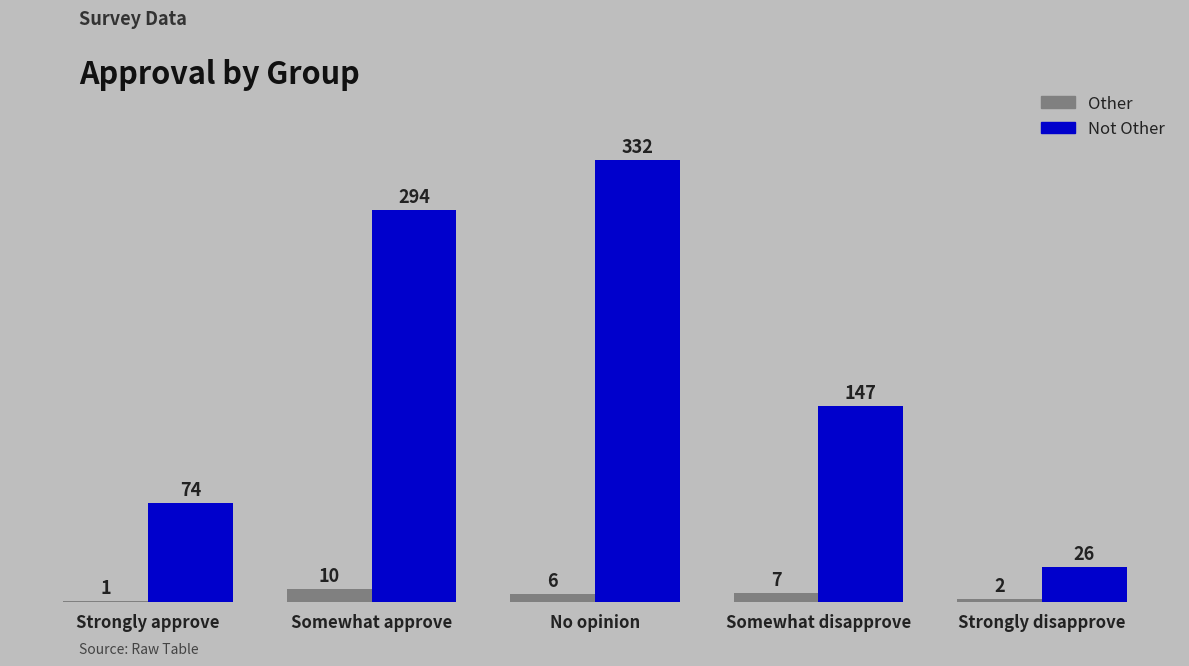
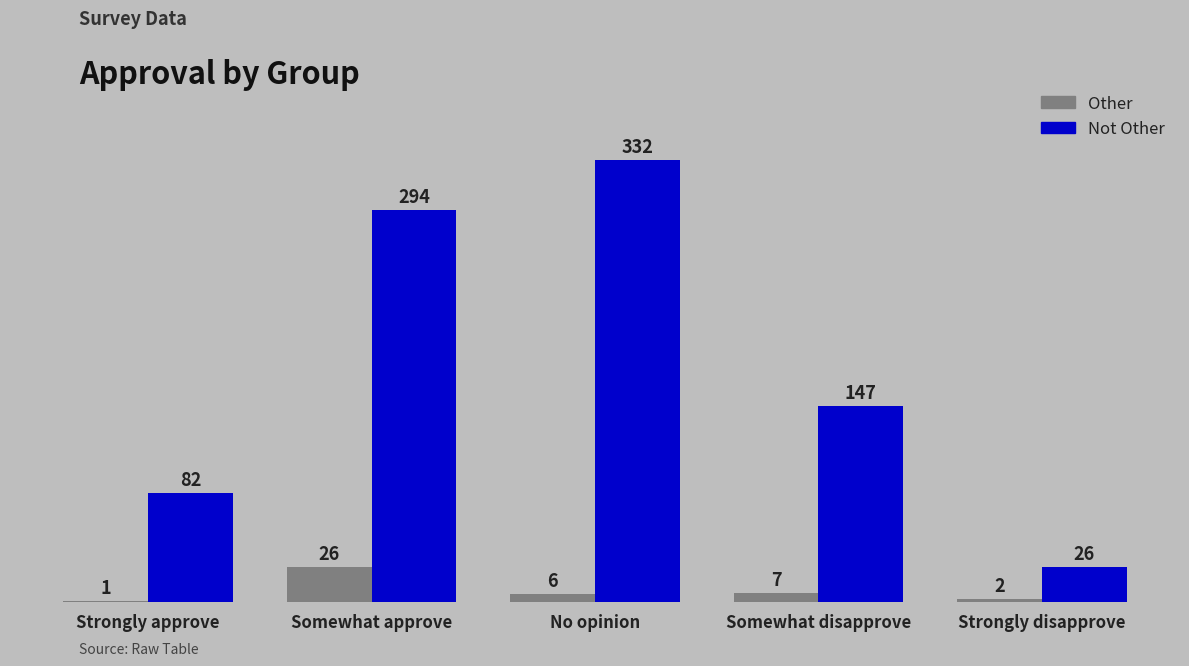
Not Other, Strongly approve: 74 -> 82
Other, Somewhat approve: 10 -> 26
